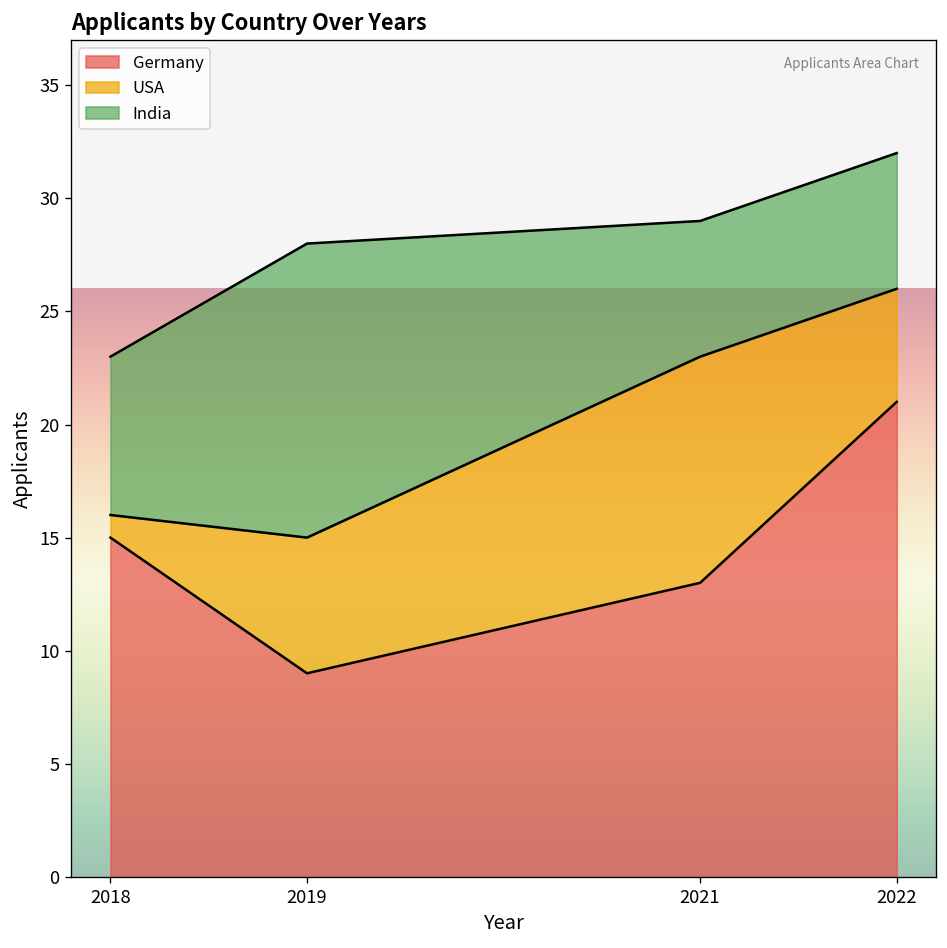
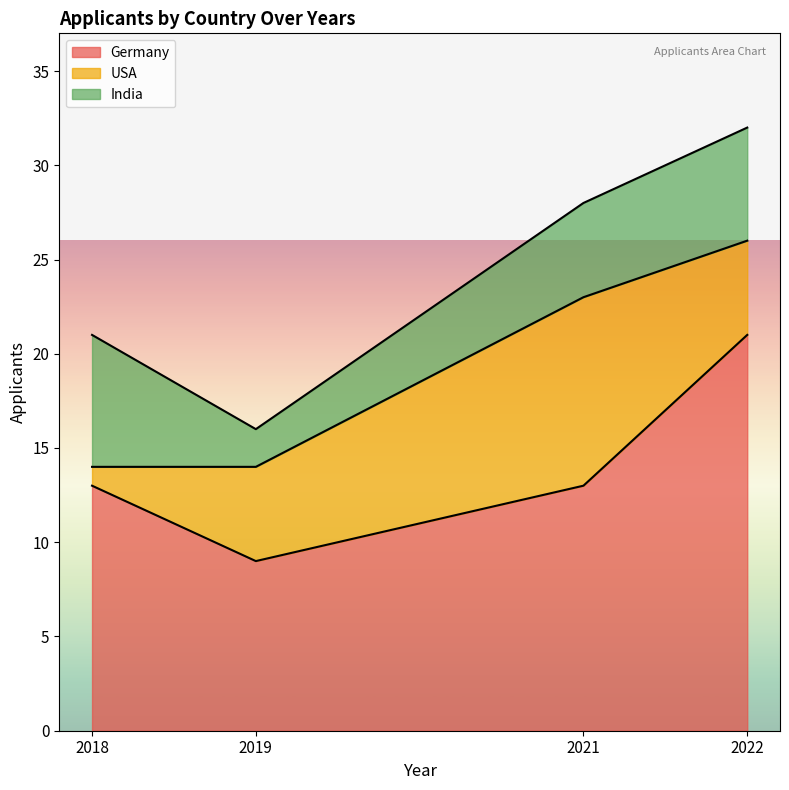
Germany, 2018: 15 -> 13
USA, 2019: 6 -> 5
India, 2019: 13 -> 2
India, 2021: 6 -> 5
